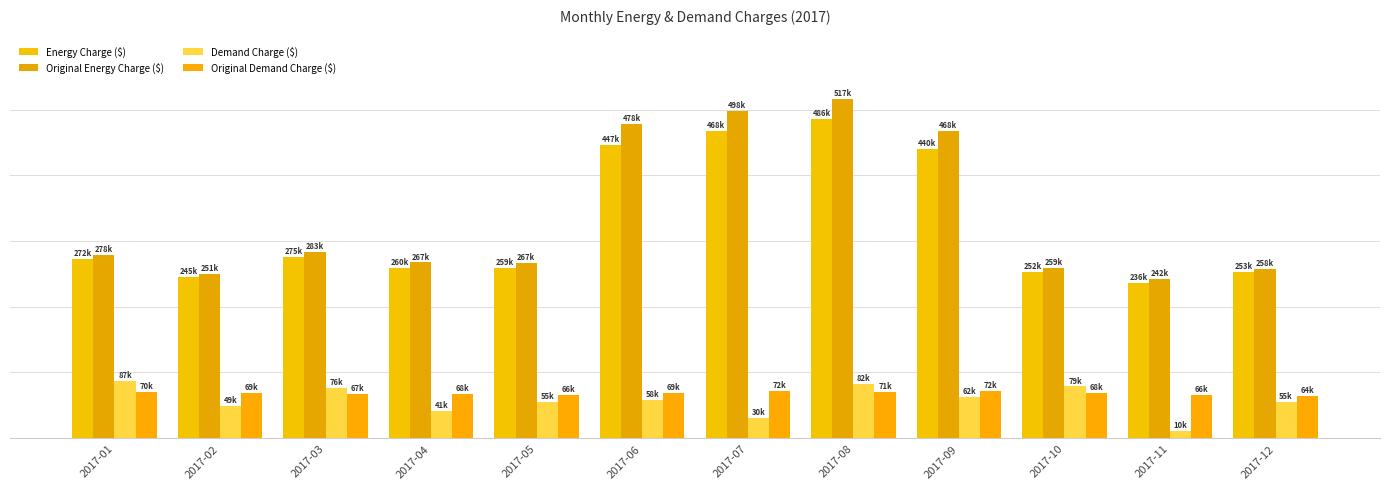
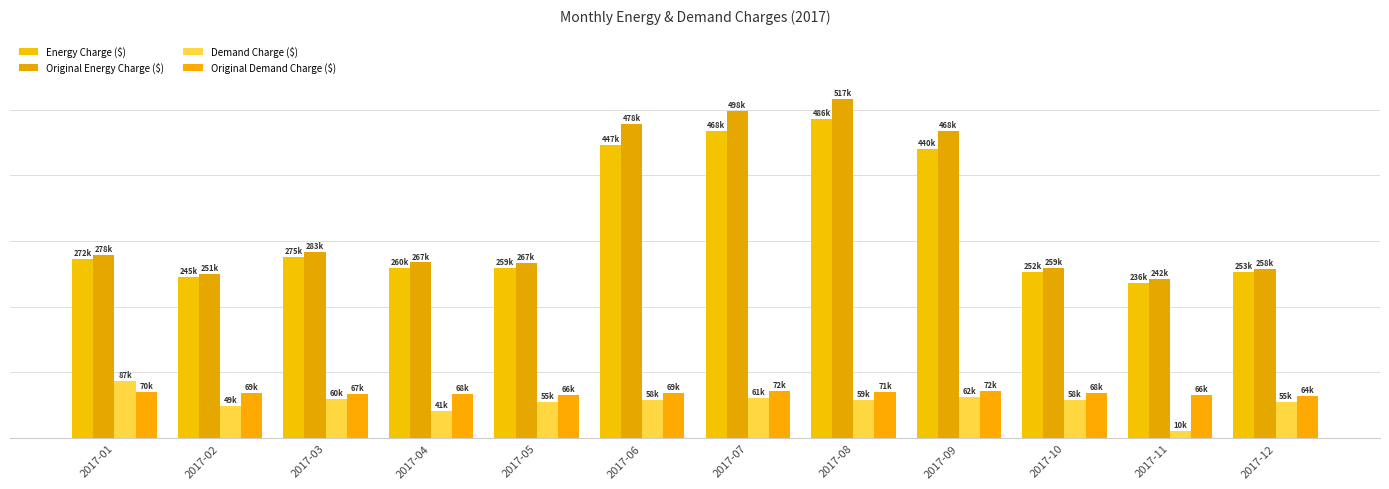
Demand Charge ($), 2017-03: 76k -> 60k
Demand Charge ($), 2017-07: 30k -> 61k
Demand Charge ($), 2017-08: 82k -> 59k
Demand Charge ($), 2017-10: 79k -> 58k
